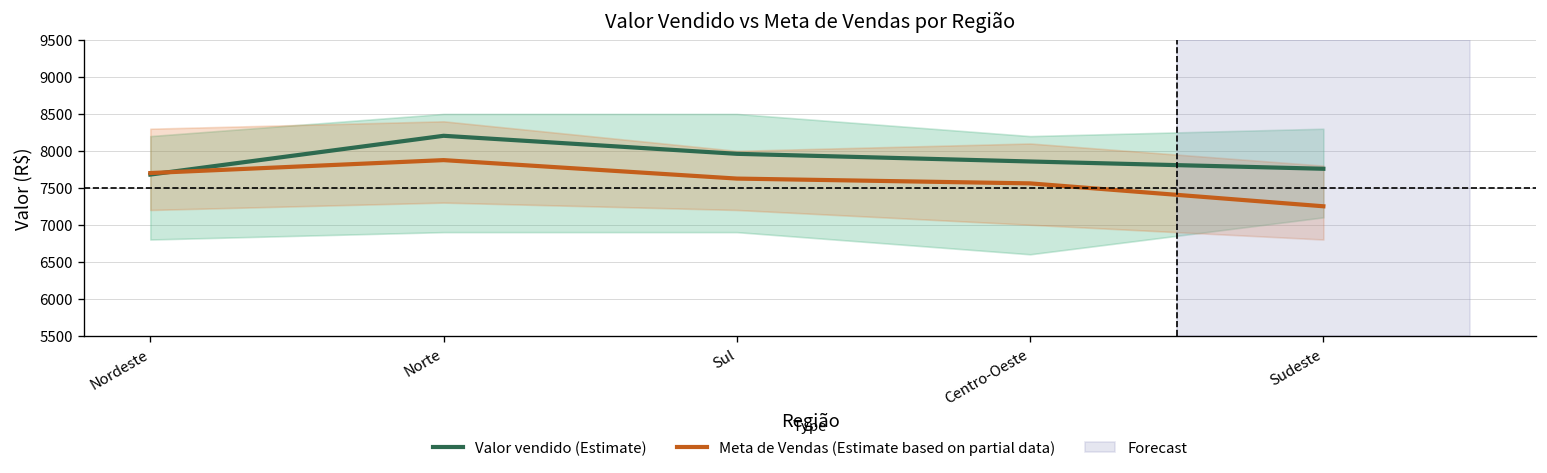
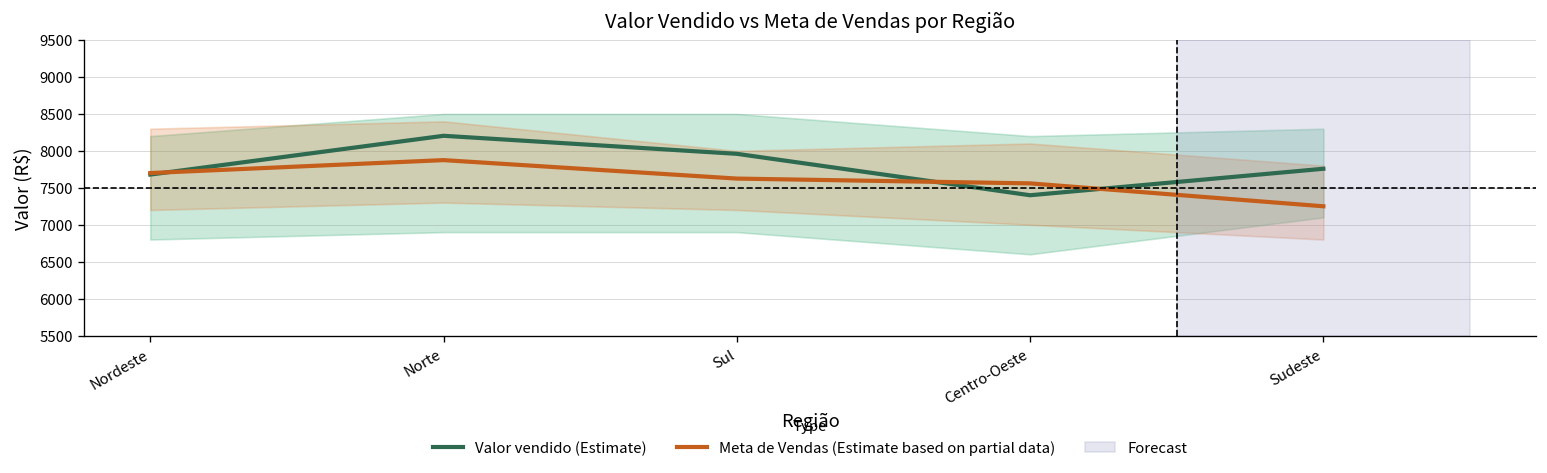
Valor vendido (Estimate), Centro-Oeste: 7900 -> 7400
